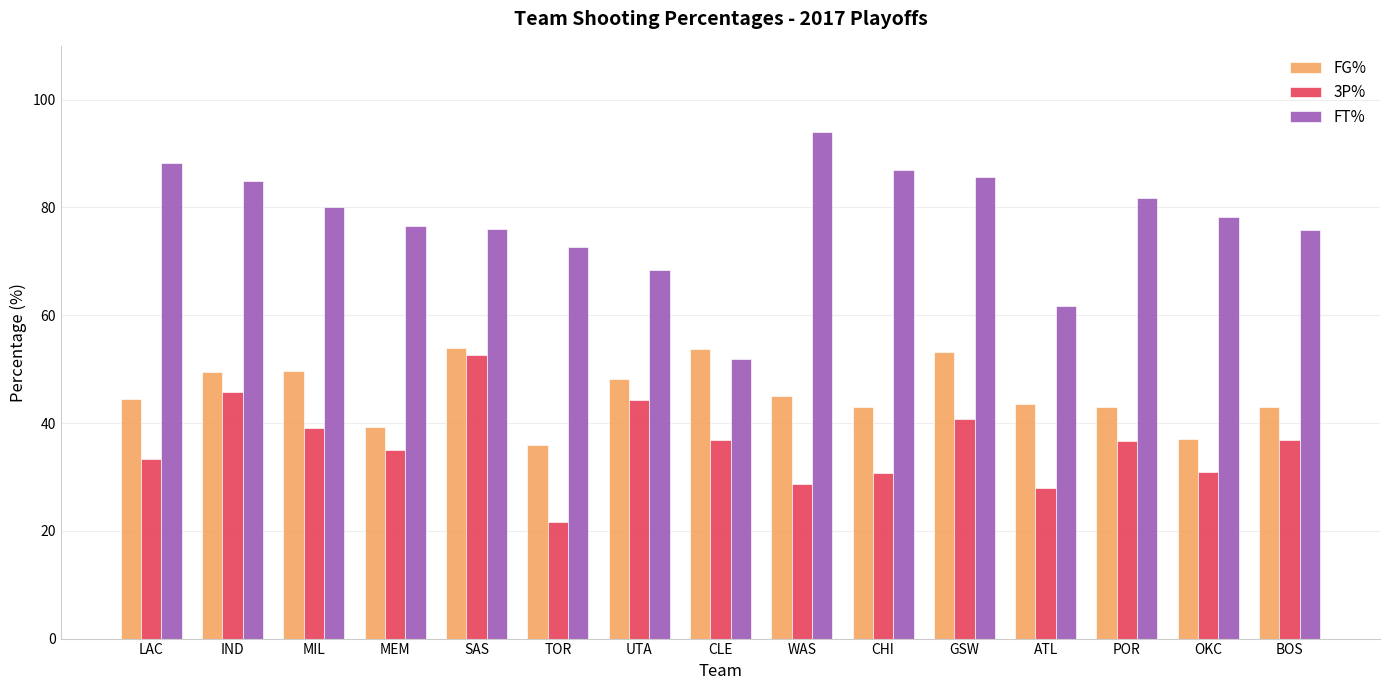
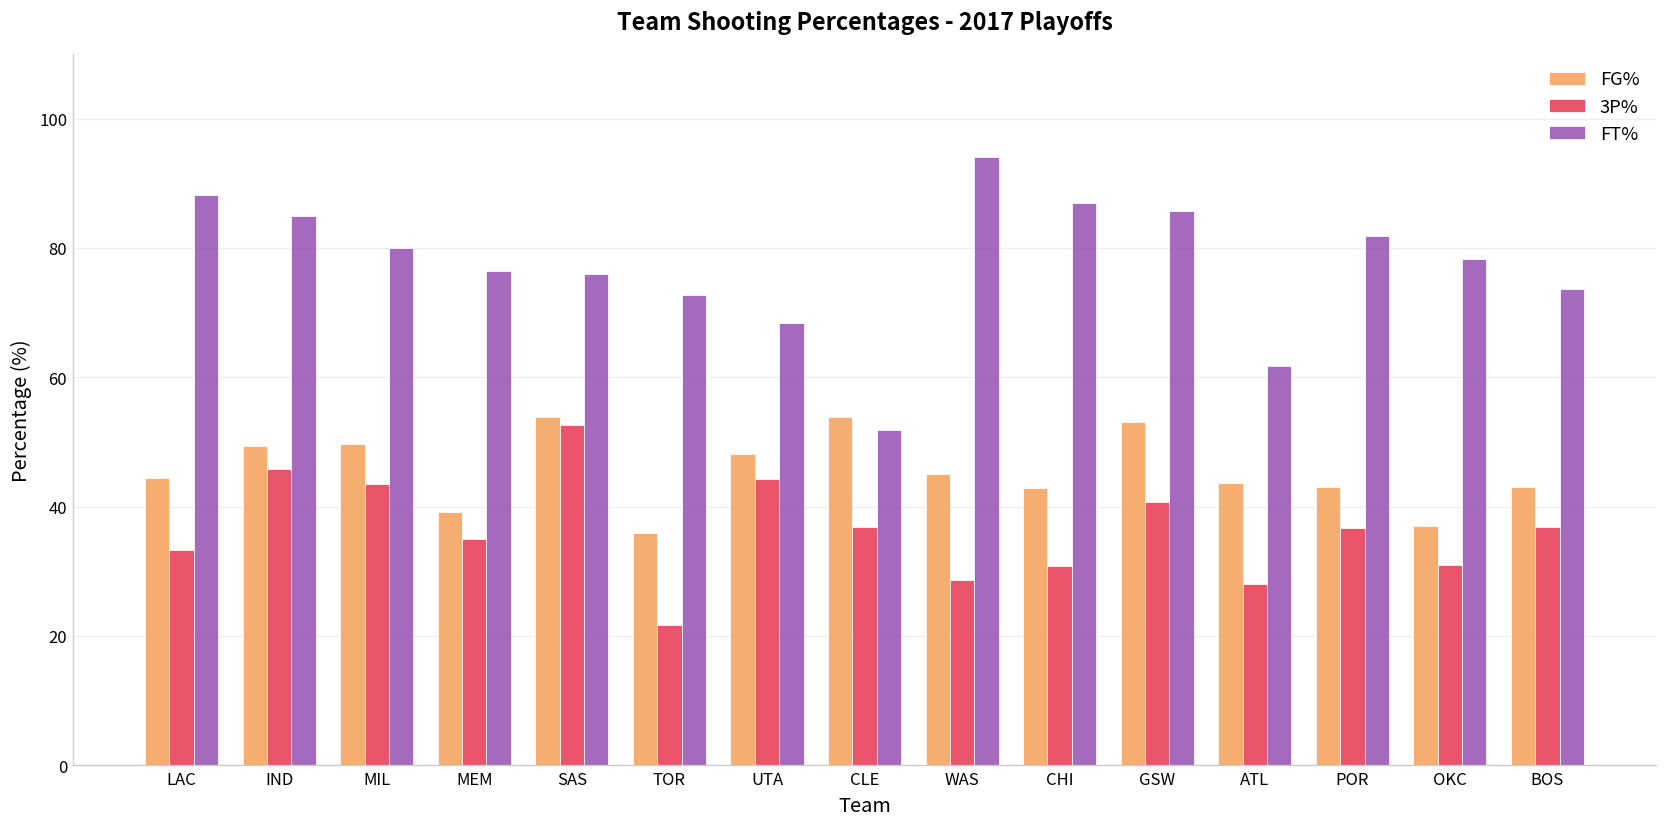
3P%, MIL: 39 -> 44
FT%, BOS: 76 -> 74
